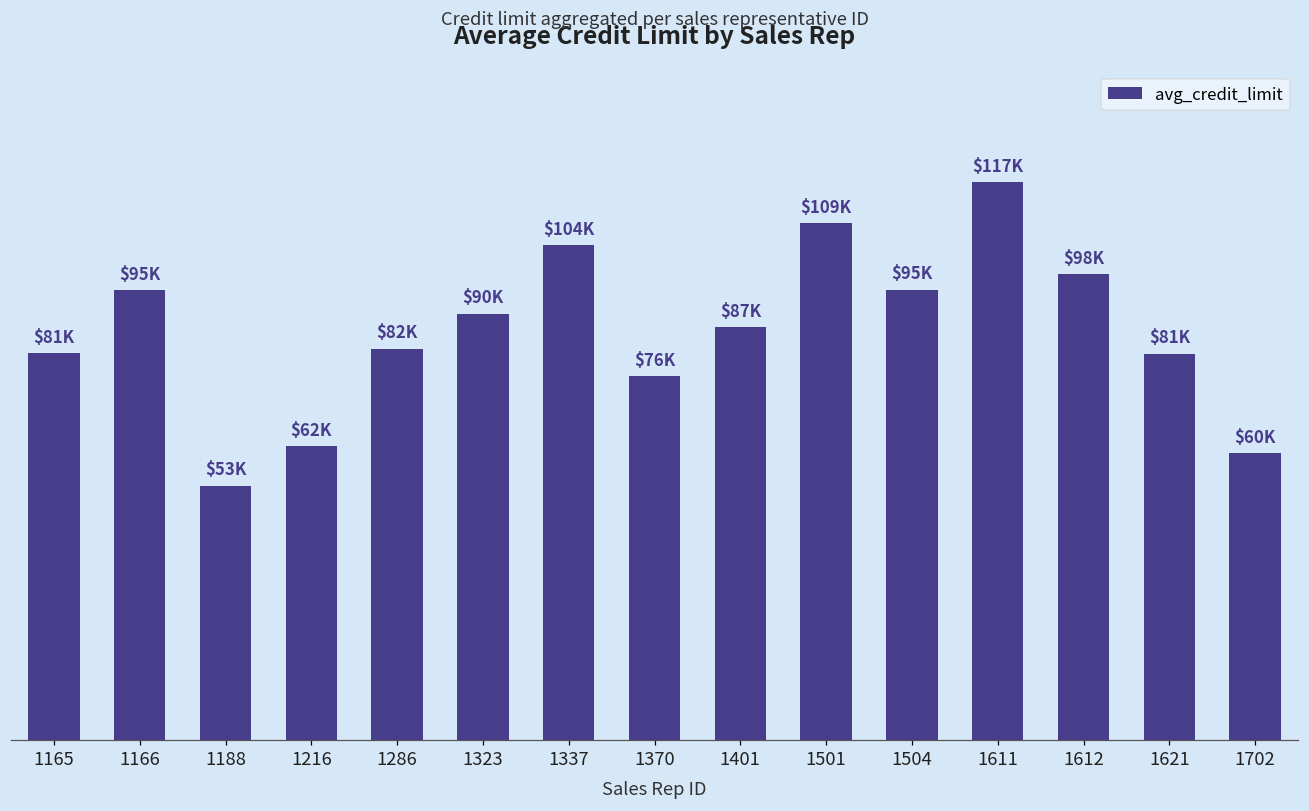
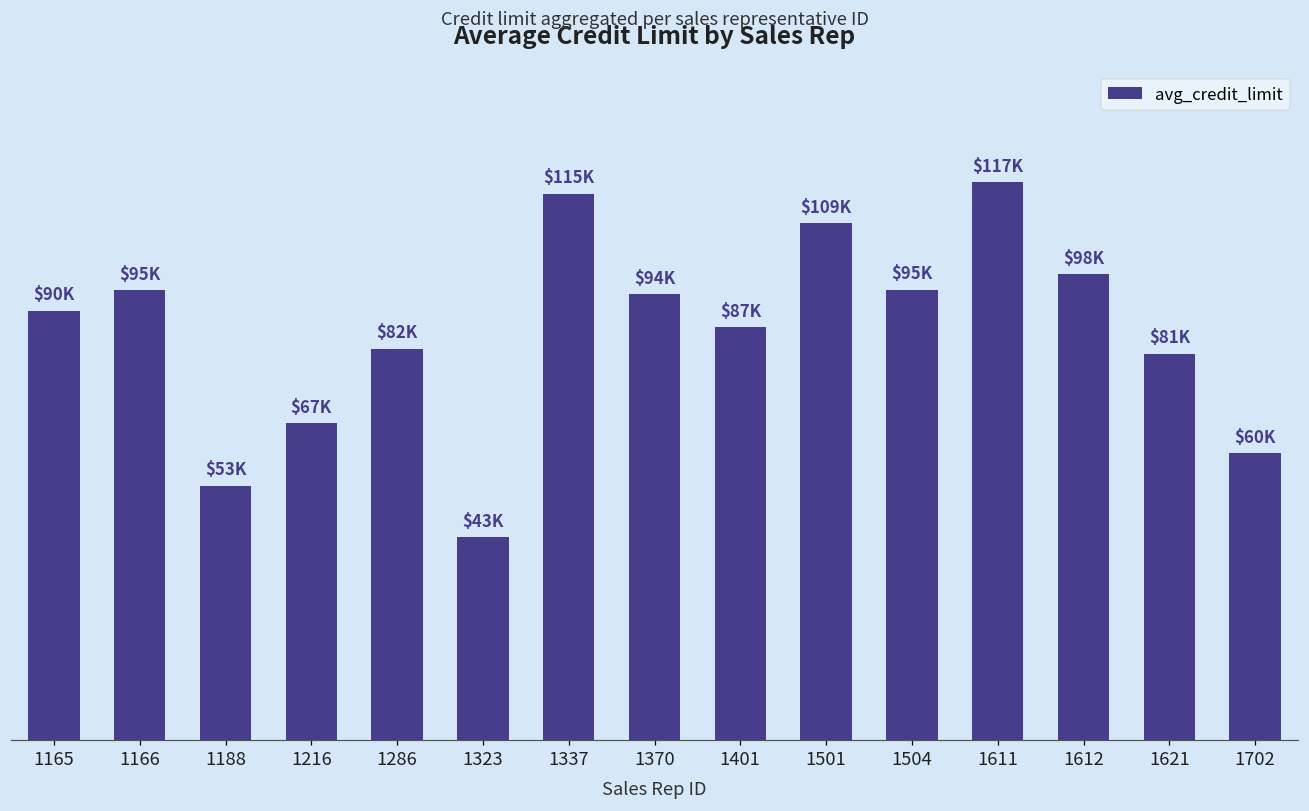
1165: $81K -> $90K
1216: $62K -> $67K
1323: $90K -> $43K
1337: $104K -> $115K
1370: $76K -> $94K
